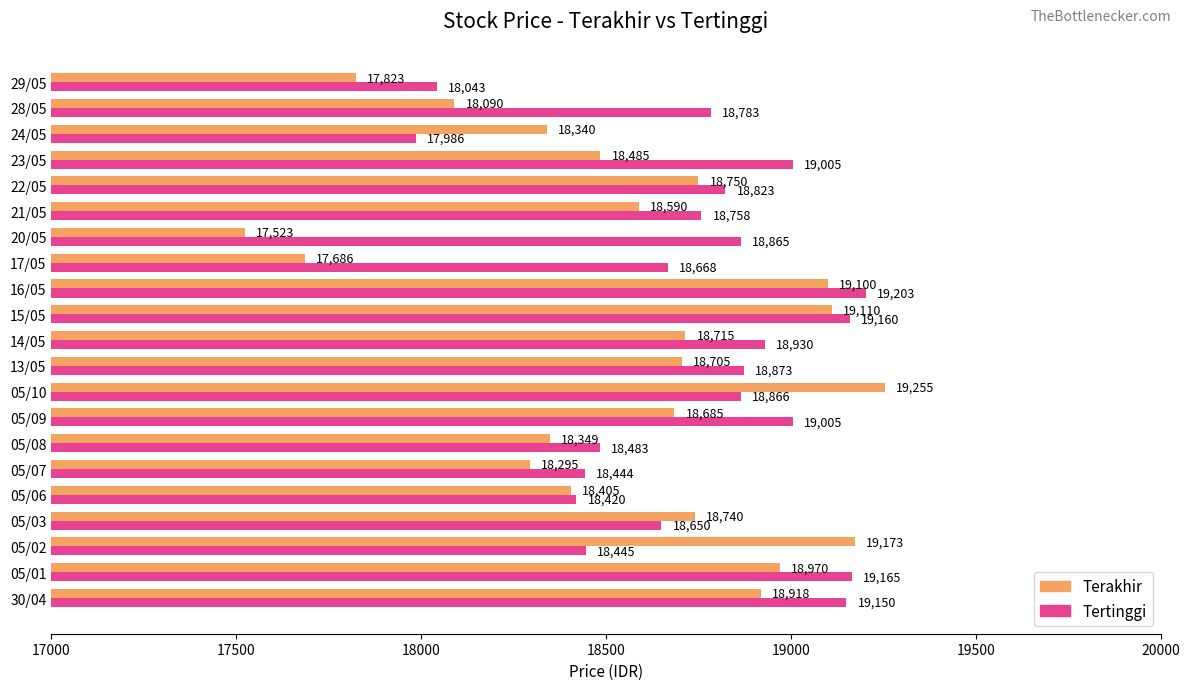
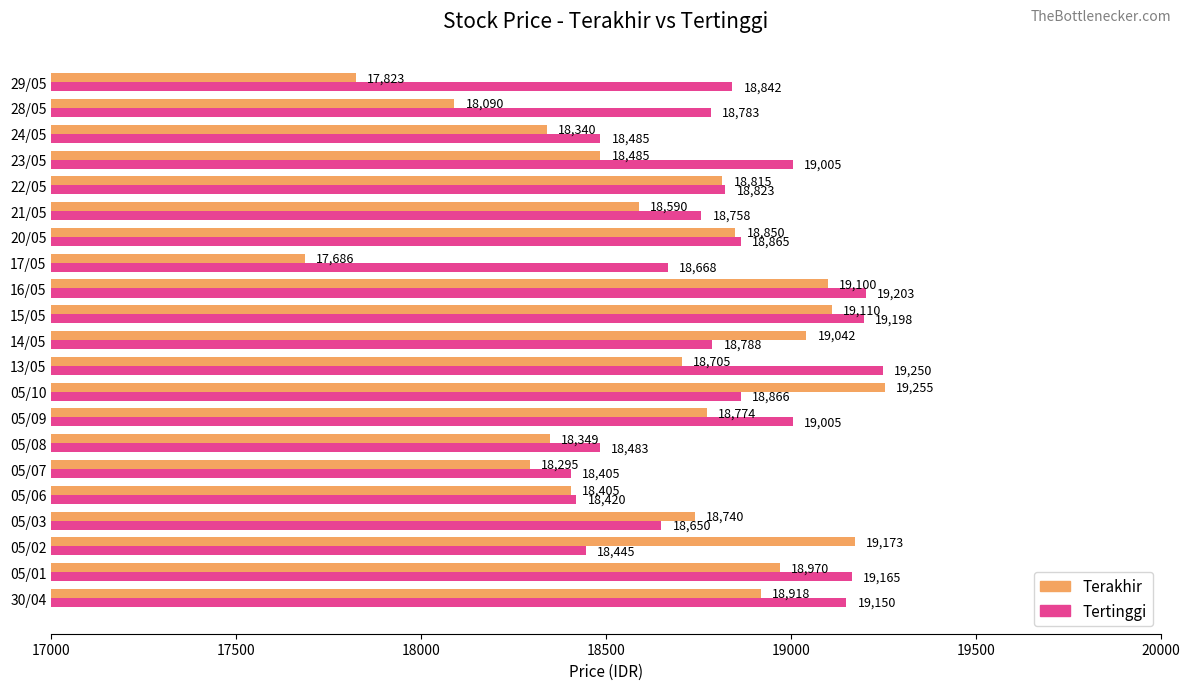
Tertinggi, 29/05: 18,043 -> 18,842
Tertinggi, 24/05: 17,986 -> 18,485
Terakhir, 22/05: 18,750 -> 18,815
Terakhir, 20/05: 17,523 -> 18,850
Tertinggi, 15/05: 19,160 -> 19,198
Terakhir, 14/05: 18,715 -> 19,042
Tertinggi, 14/05: 18,930 -> 18,788
Tertinggi, 13/05: 18,873 -> 19,250
Terakhir, 05/09: 18,685 -> 18,774
Tertinggi, 05/07: 18,444 -> 18,405
